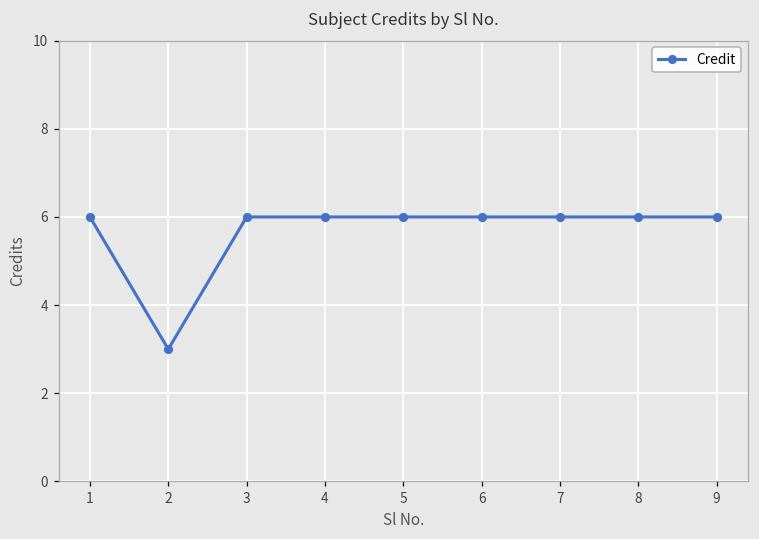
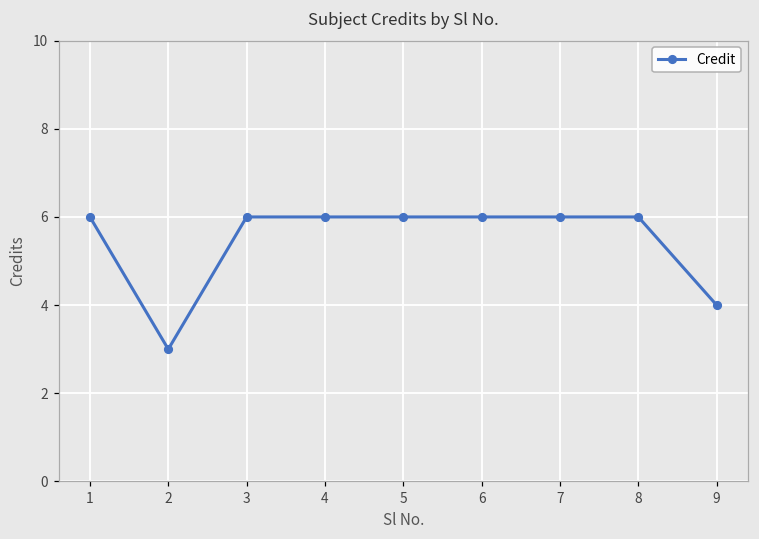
9: 6 -> 4
